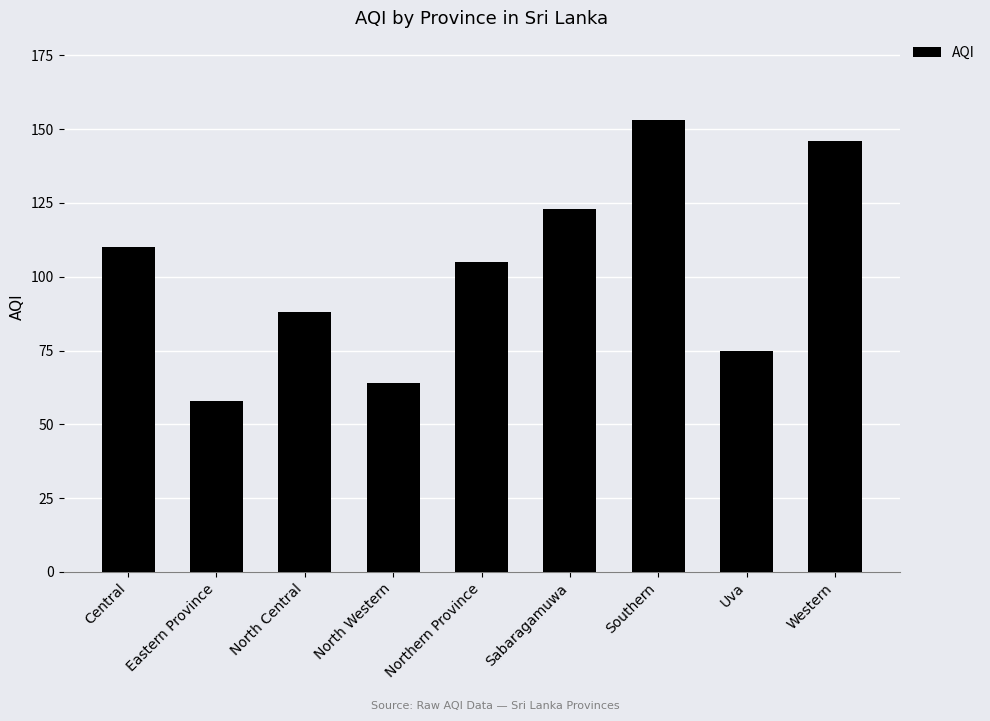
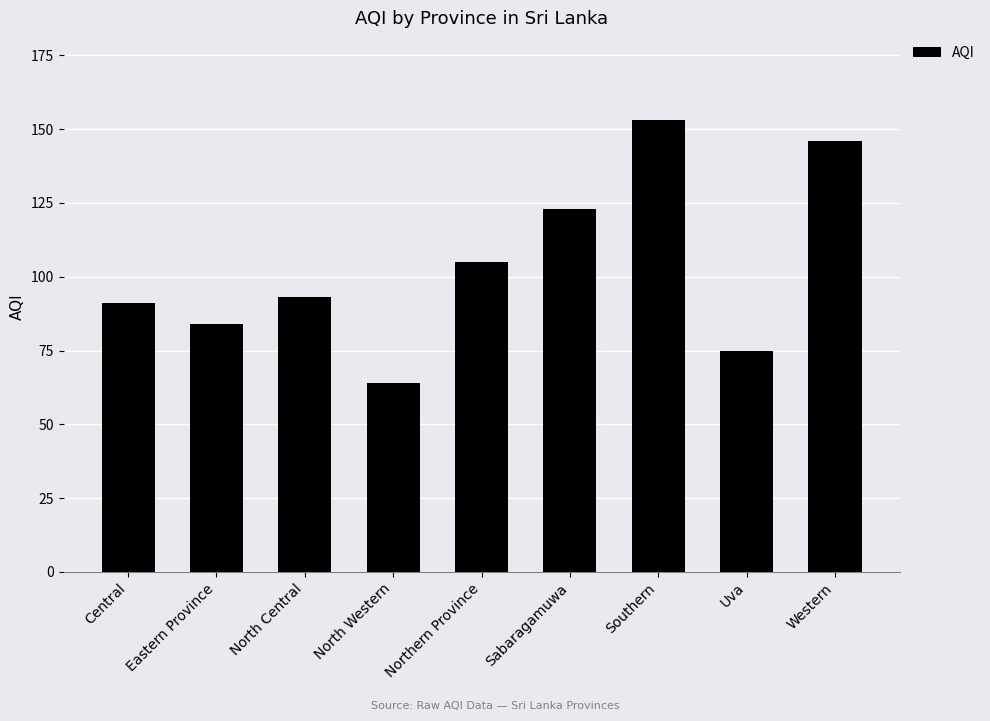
Central: 110 -> 91
Eastern Province: 58 -> 84
North Central: 88 -> 93
